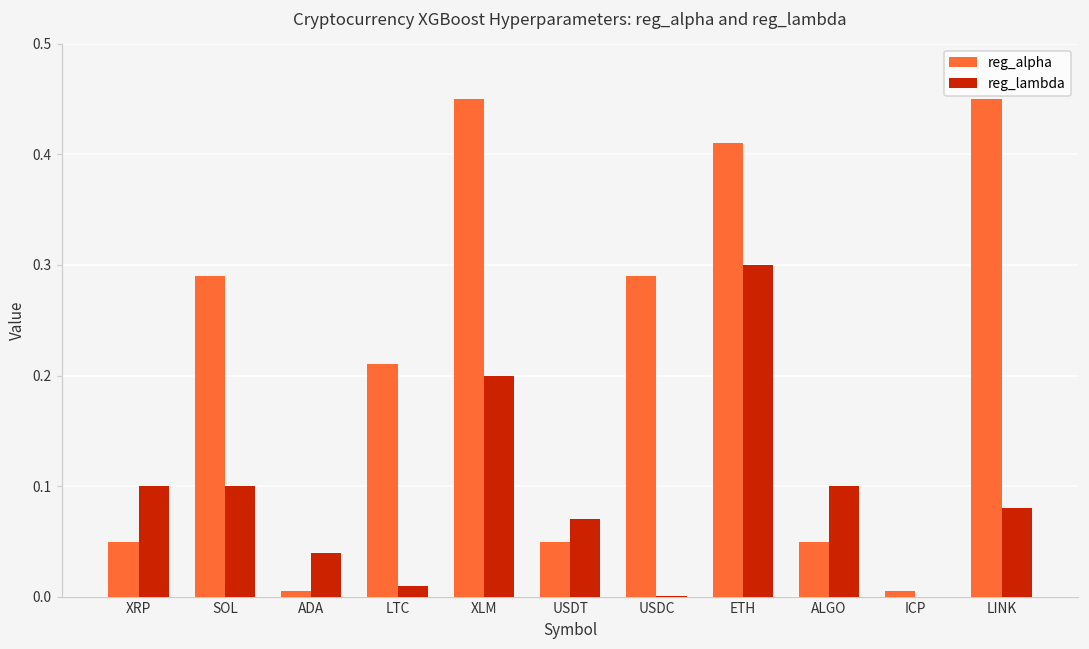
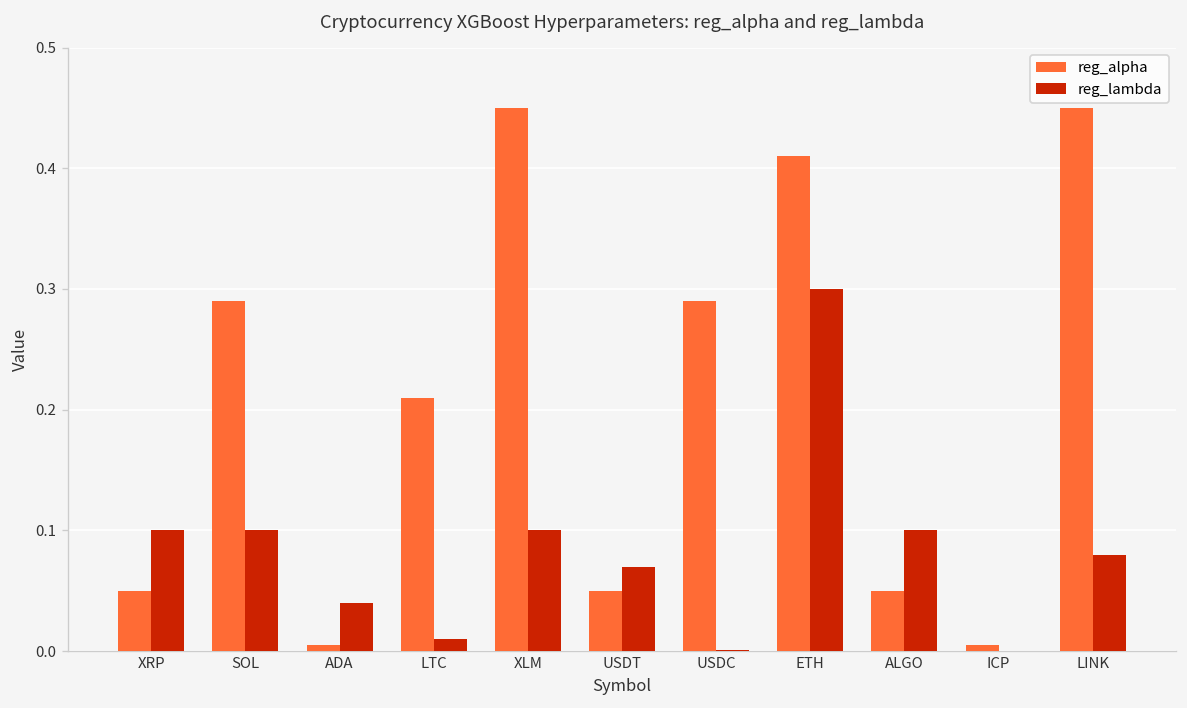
reg_lambda, XLM: 0.2 -> 0.1
